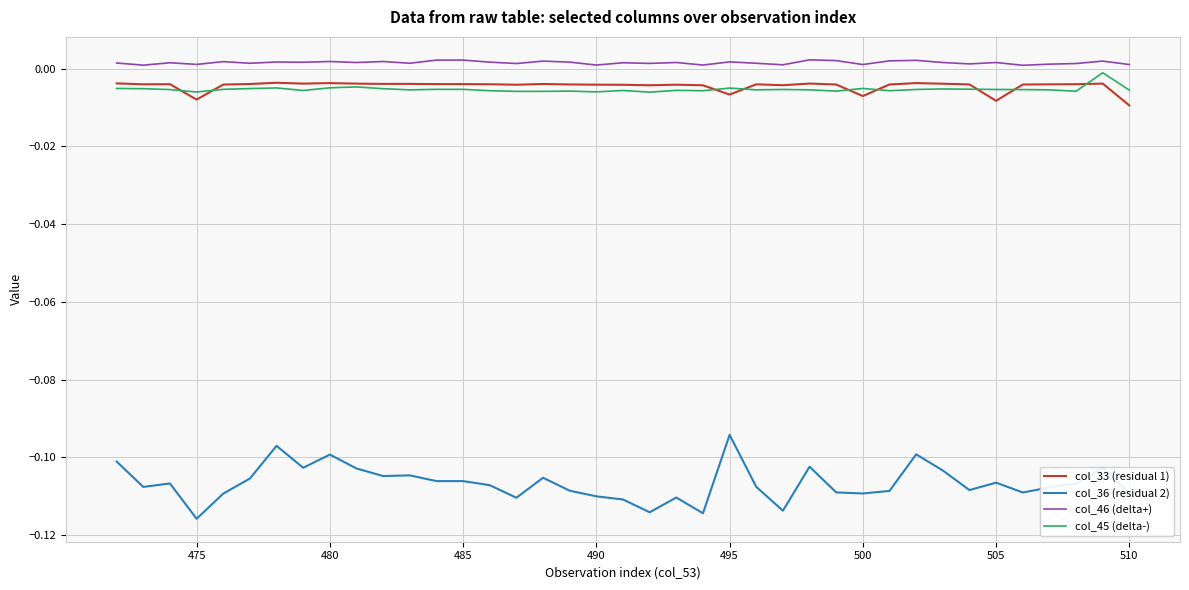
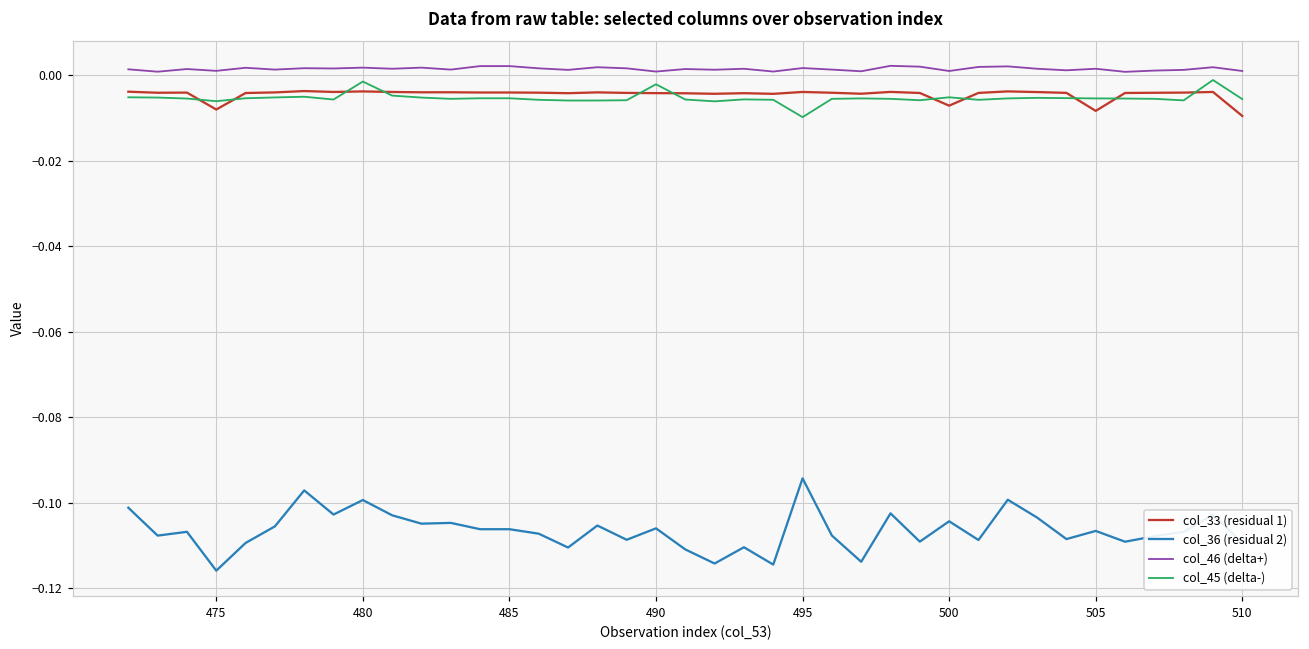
col_45 (delta-), 480: -0.005 -> -0.001
col_36 (residual 2), 490: -0.110 -> -0.106
col_45 (delta-), 490: -0.006 -> -0.002
col_33 (residual 1), 495: -0.007 -> -0.004
col_45 (delta-), 495: -0.005 -> -0.010
col_36 (residual 2), 500: -0.109 -> -0.104
